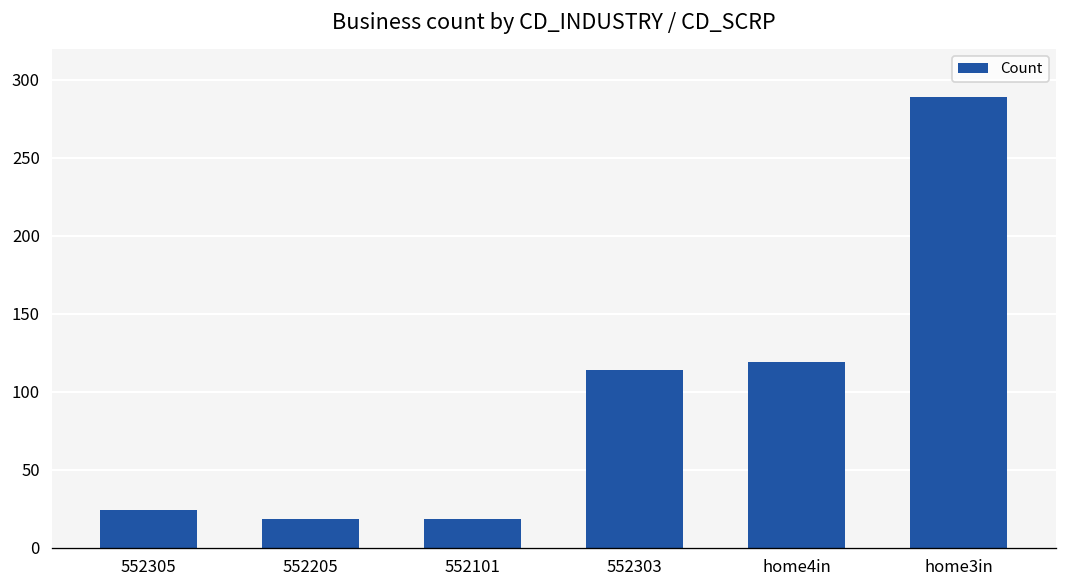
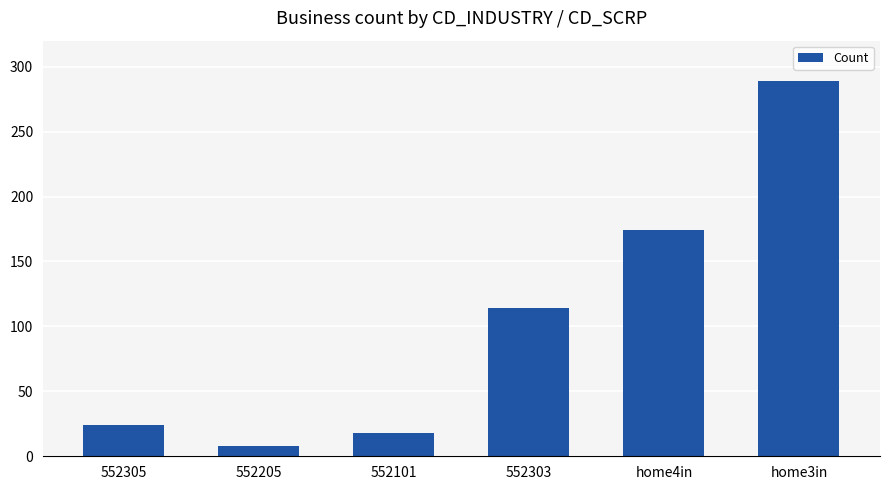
552205: 18 -> 8
home4in: 119 -> 174
